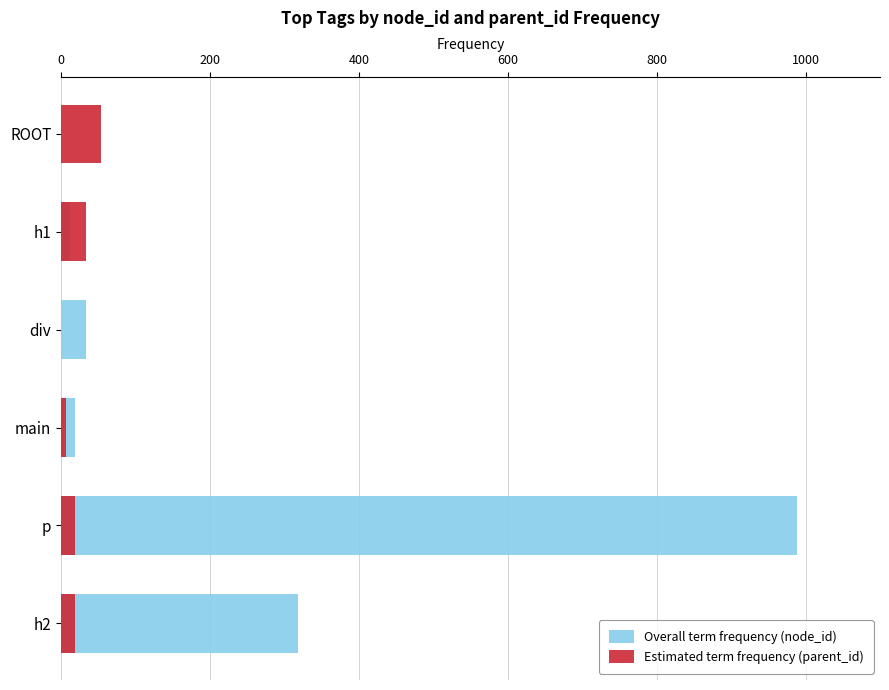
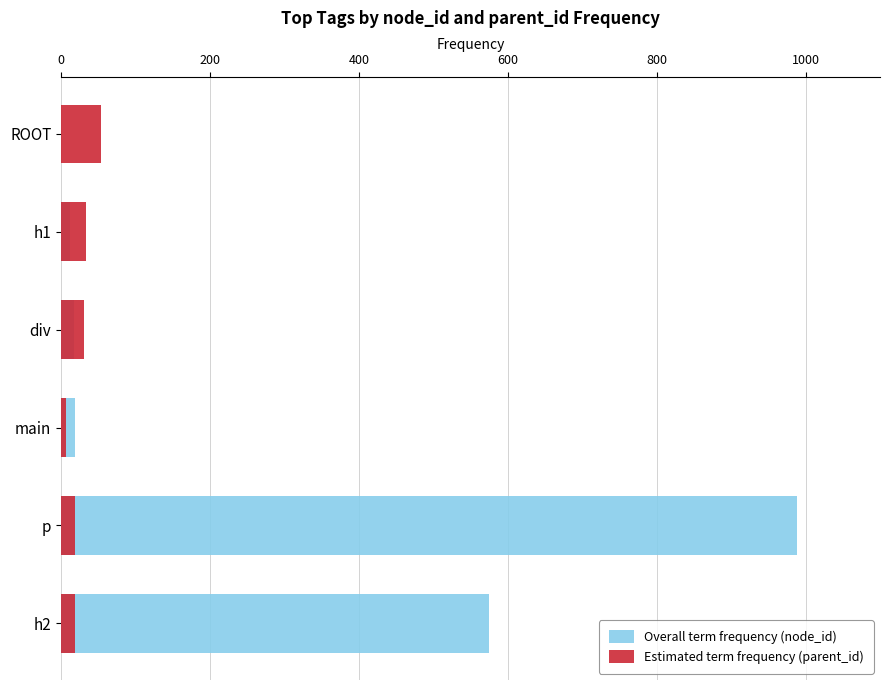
Overall term frequency (node_id), div: 30 -> 20
Estimated term frequency (parent_id), div: 0 -> 30
Overall term frequency (node_id), h2: 320 -> 580
